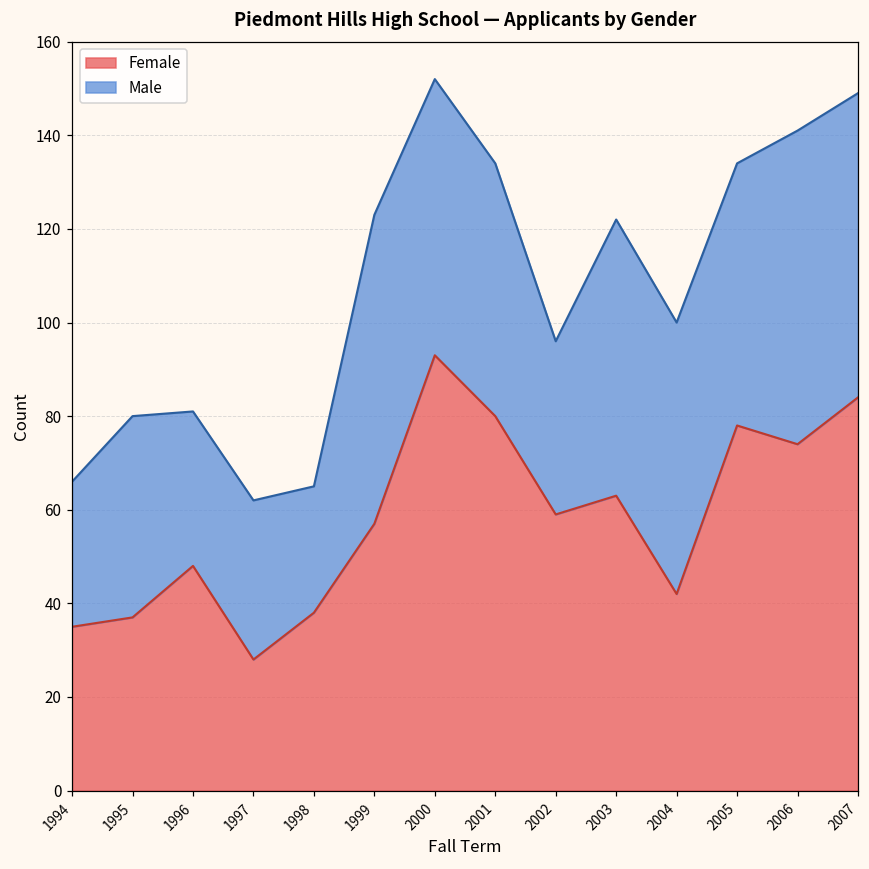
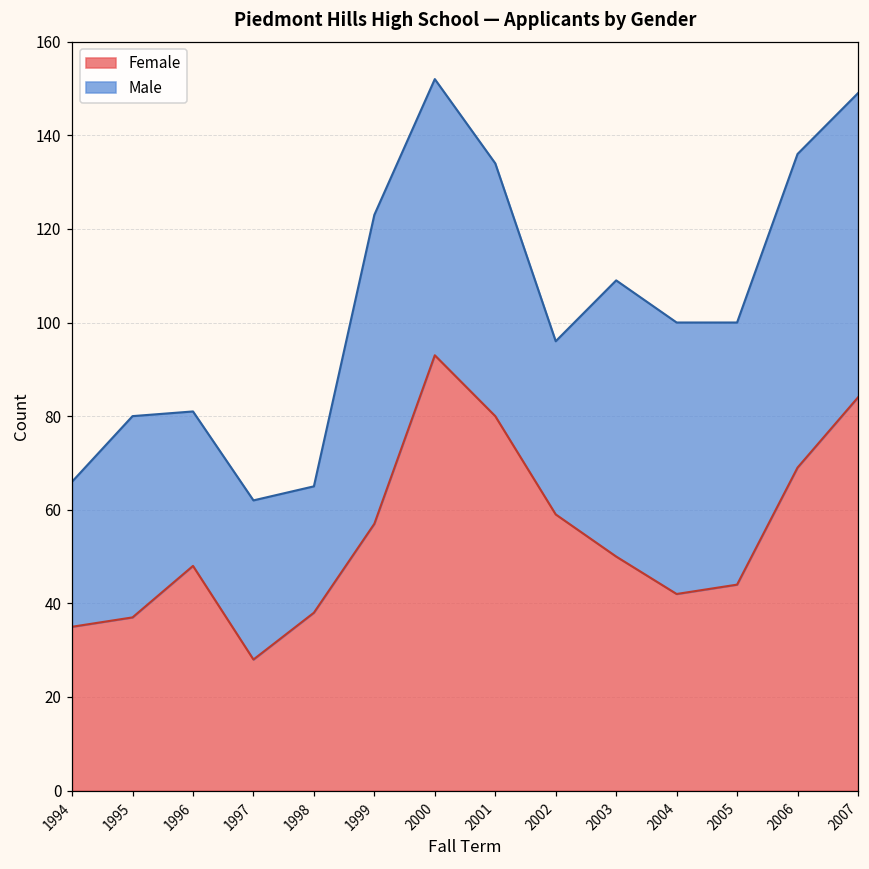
Female, 2003: 63 -> 50
Female, 2005: 78 -> 44
Female, 2006: 74 -> 69
